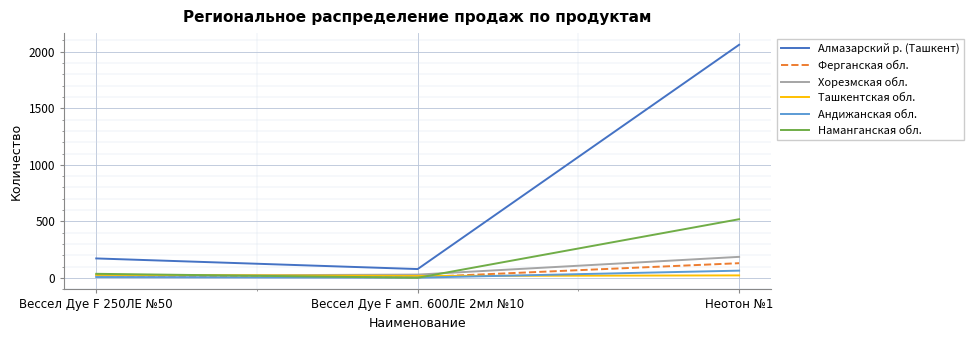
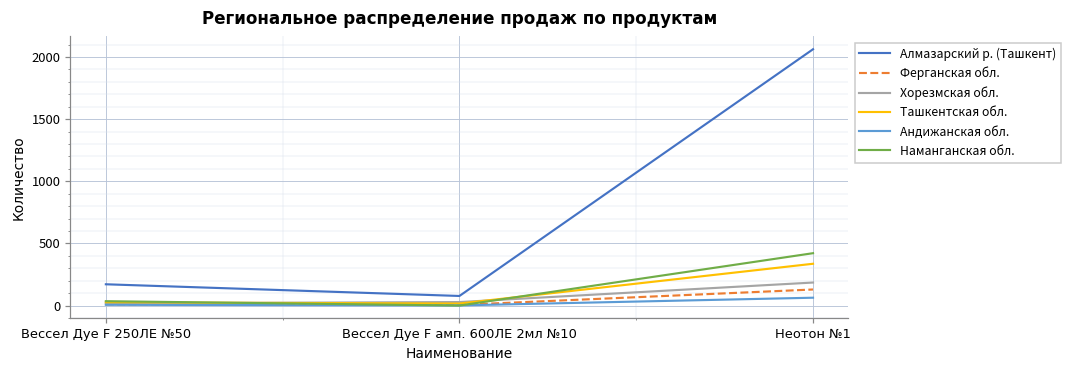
Ташкентская обл., Неотон №1: 20 -> 340
Наманганская обл., Неотон №1: 520 -> 420
